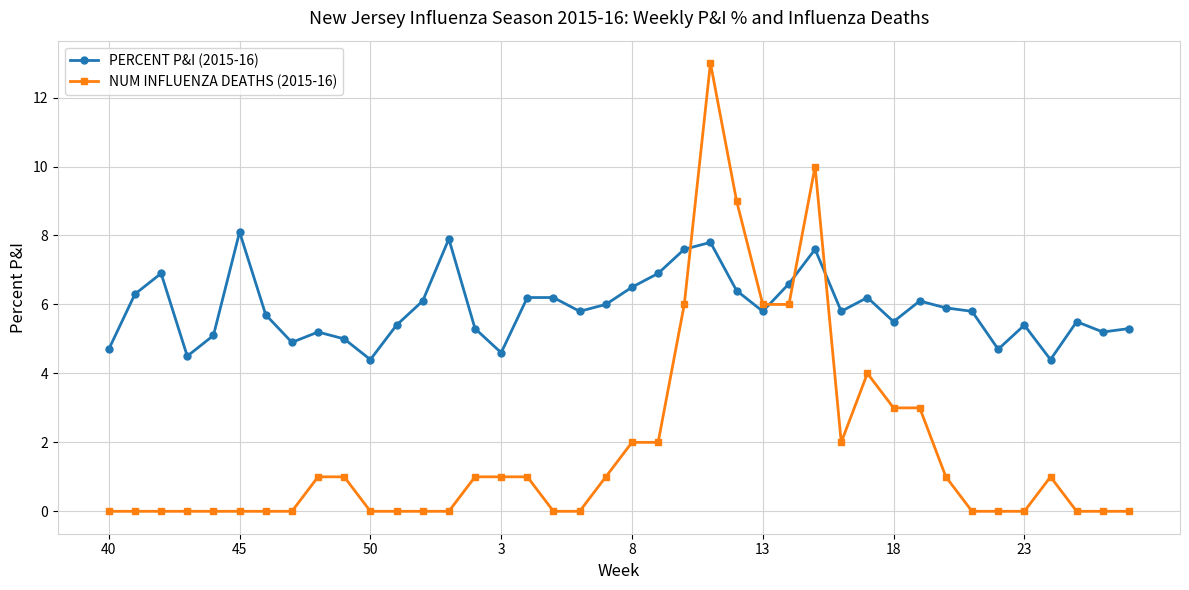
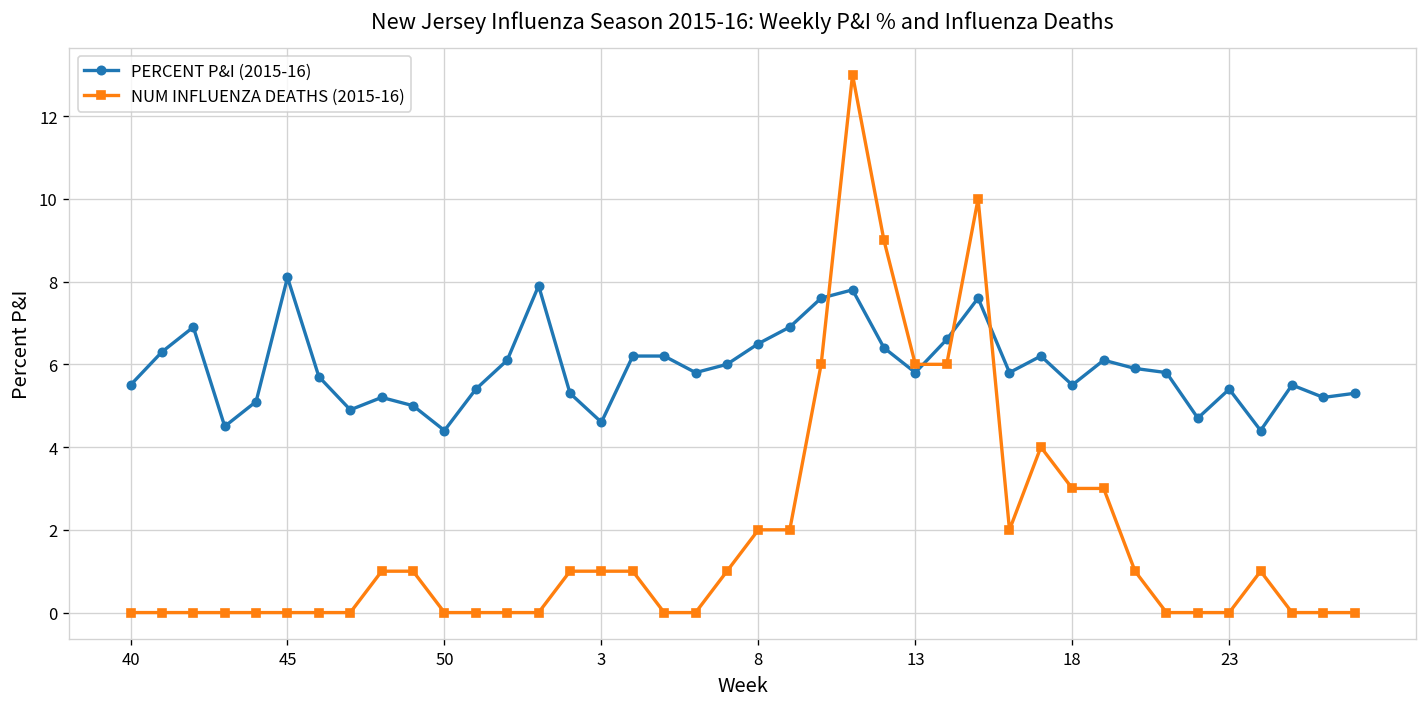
PERCENT P&I (2015-16), 40: 4.7 -> 5.5
